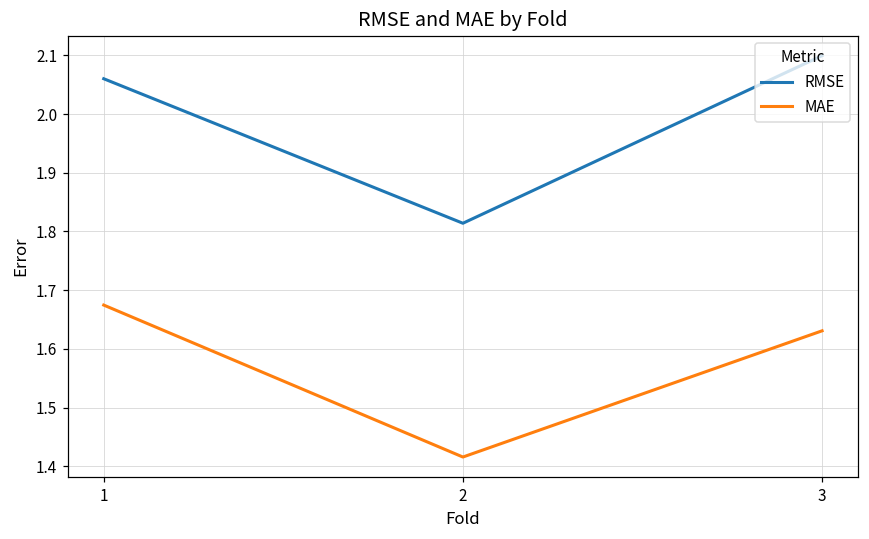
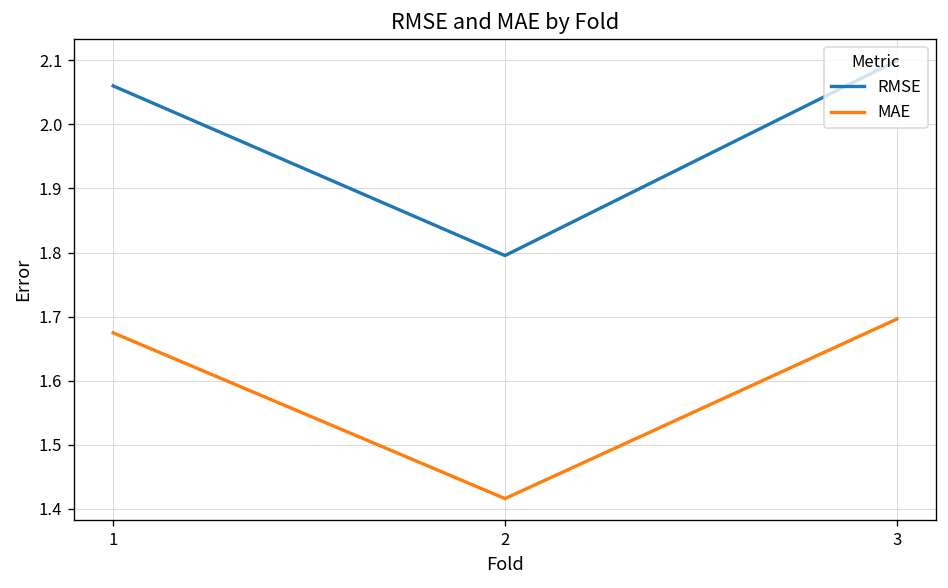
RMSE, 2: 1.81 -> 1.80
MAE, 3: 1.63 -> 1.70
